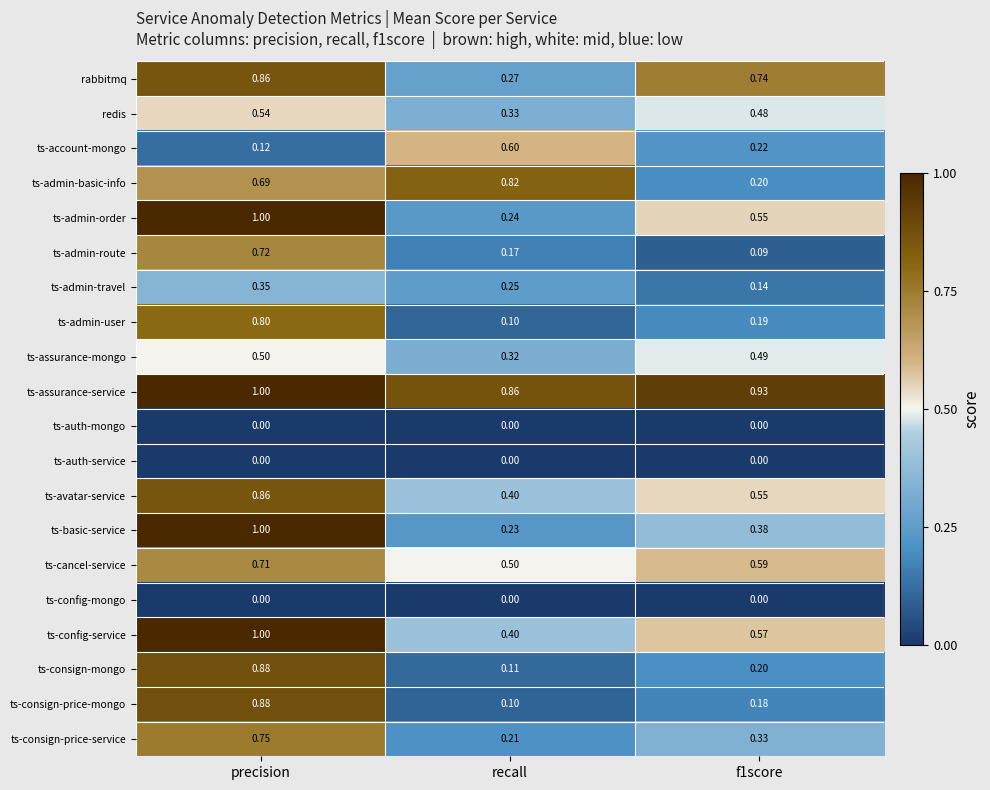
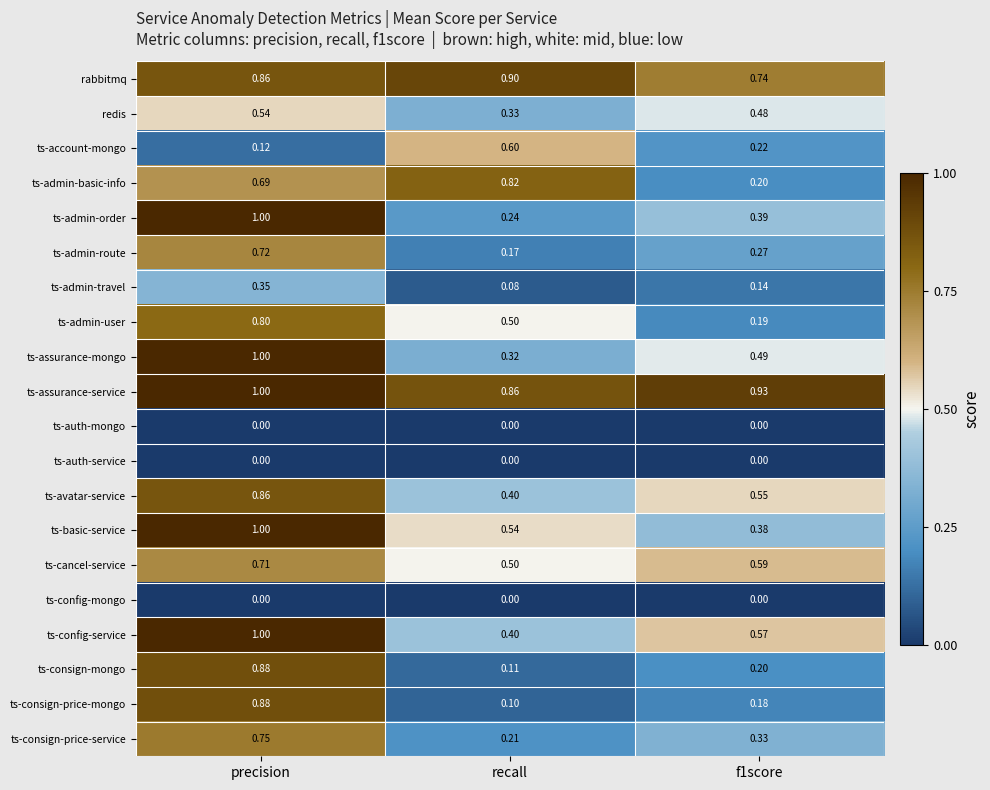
rabbitmq, recall: 0.27 -> 0.90
ts-admin-order, f1score: 0.55 -> 0.39
ts-admin-route, f1score: 0.09 -> 0.27
ts-admin-travel, recall: 0.25 -> 0.08
ts-admin-user, recall: 0.10 -> 0.50
ts-assurance-mongo, precision: 0.50 -> 1.00
ts-basic-service, recall: 0.23 -> 0.54
